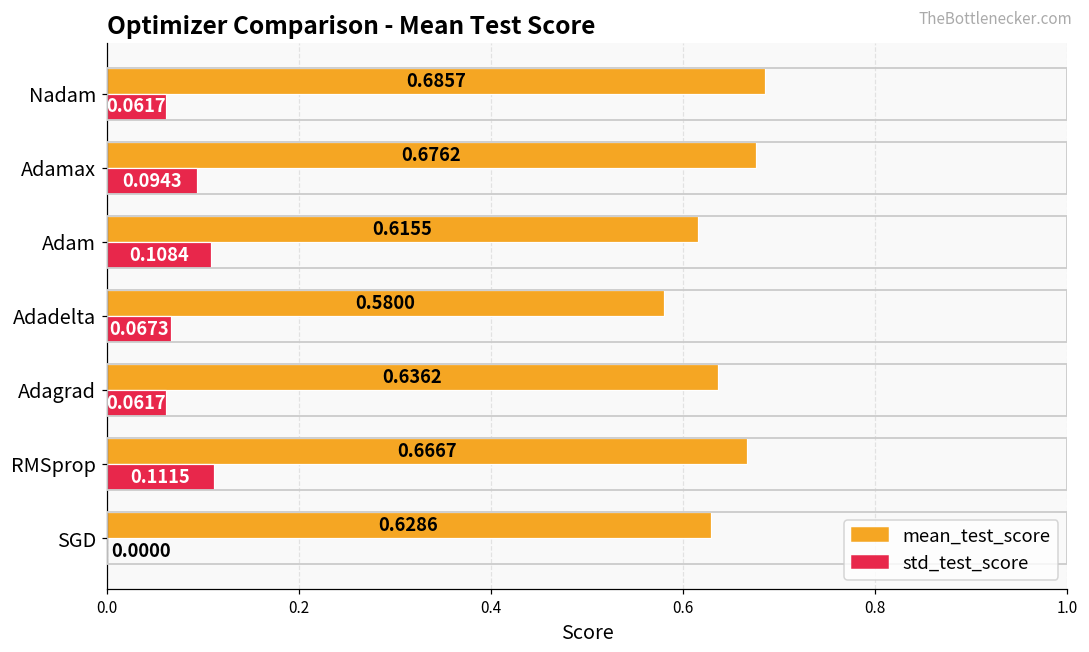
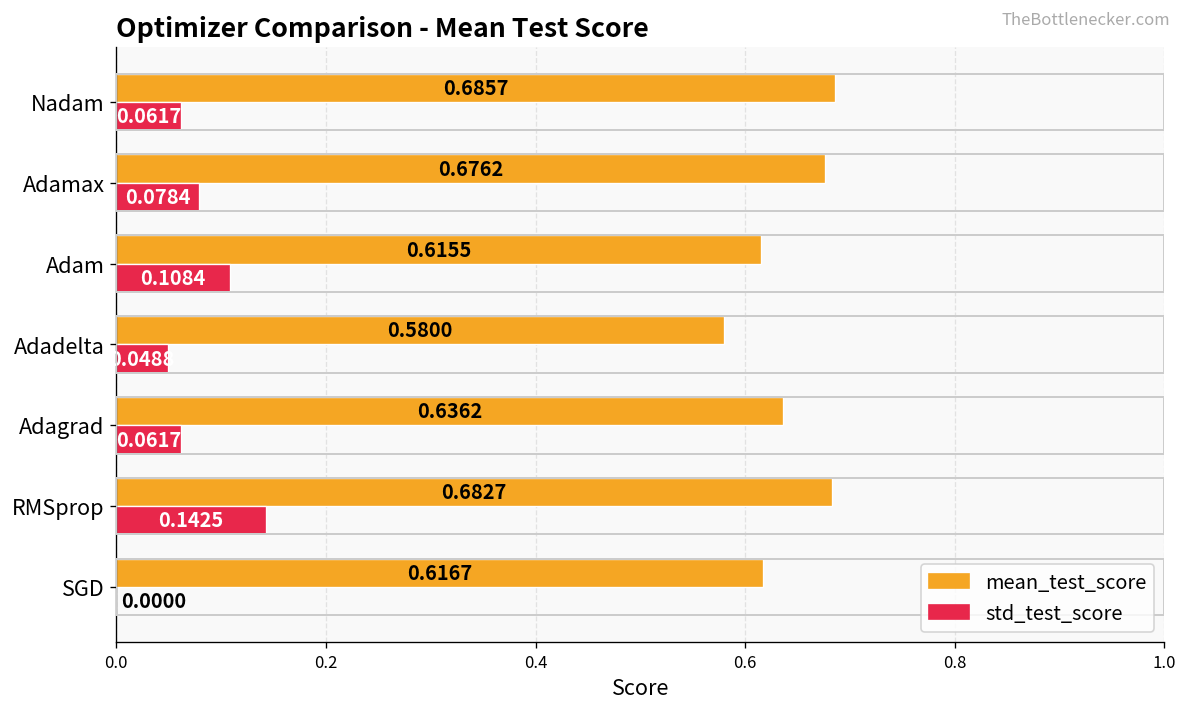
std_test_score, Adamax: 0.0943 -> 0.0784
std_test_score, Adadelta: 0.0673 -> 0.0488
mean_test_score, RMSprop: 0.6667 -> 0.6827
std_test_score, RMSprop: 0.1115 -> 0.1425
mean_test_score, SGD: 0.6286 -> 0.6167
